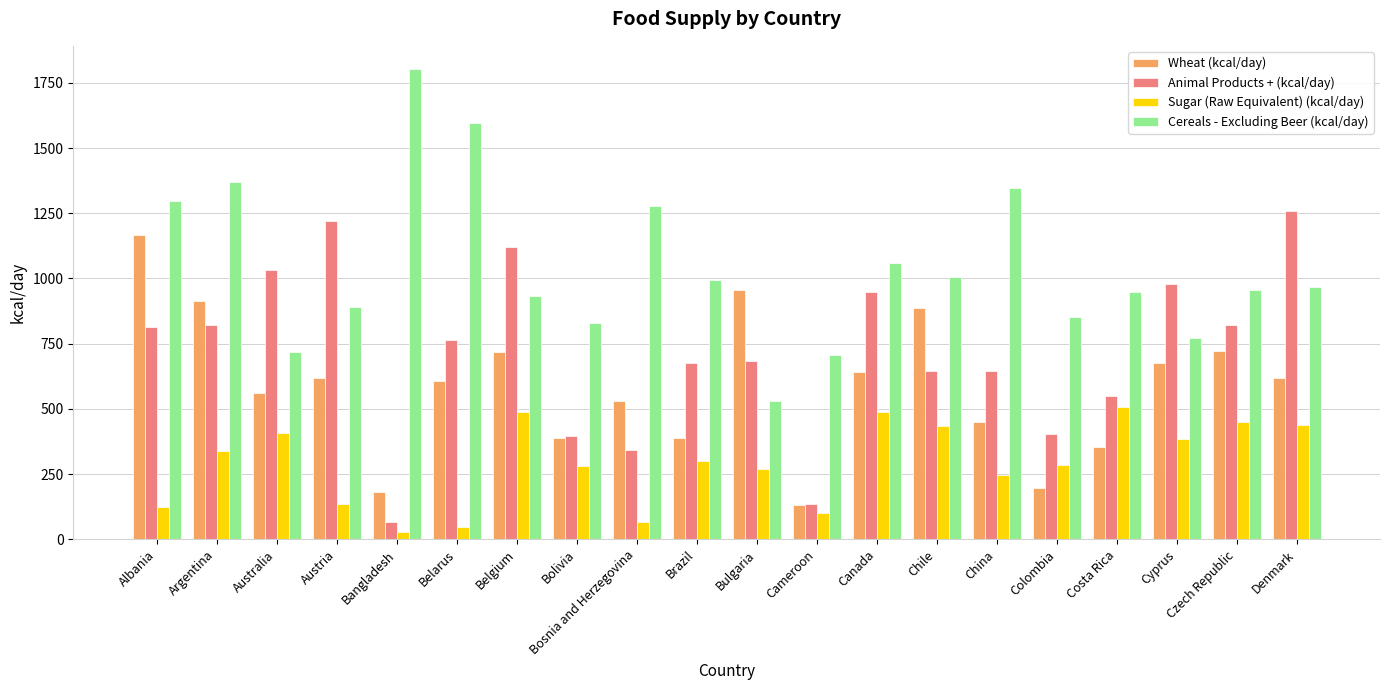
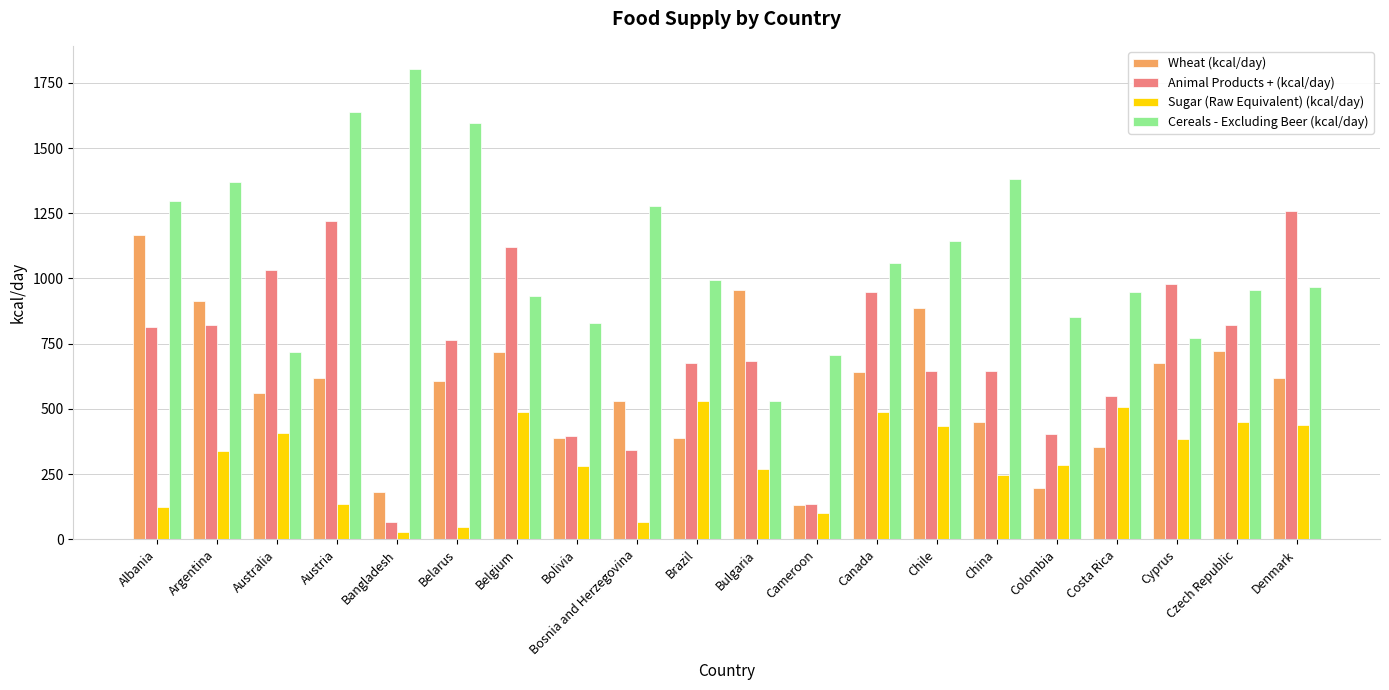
Cereals - Excluding Beer (kcal/day), Austria: 890 -> 1640
Sugar (Raw Equivalent) (kcal/day), Brazil: 300 -> 530
Cereals - Excluding Beer (kcal/day), Chile: 1010 -> 1140
Cereals - Excluding Beer (kcal/day), China: 1350 -> 1380
